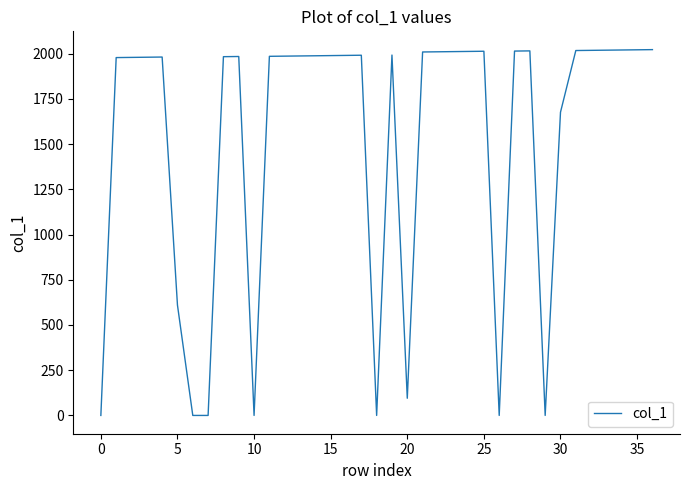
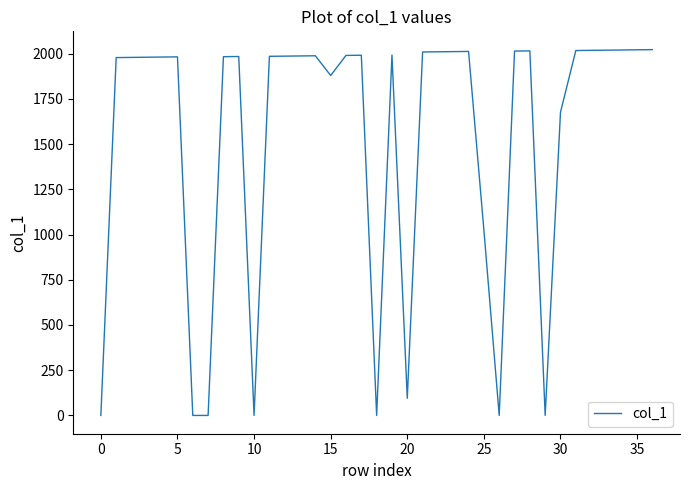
5: 610 -> 1980
15: 1990 -> 1880
25: 2010 -> 1030
